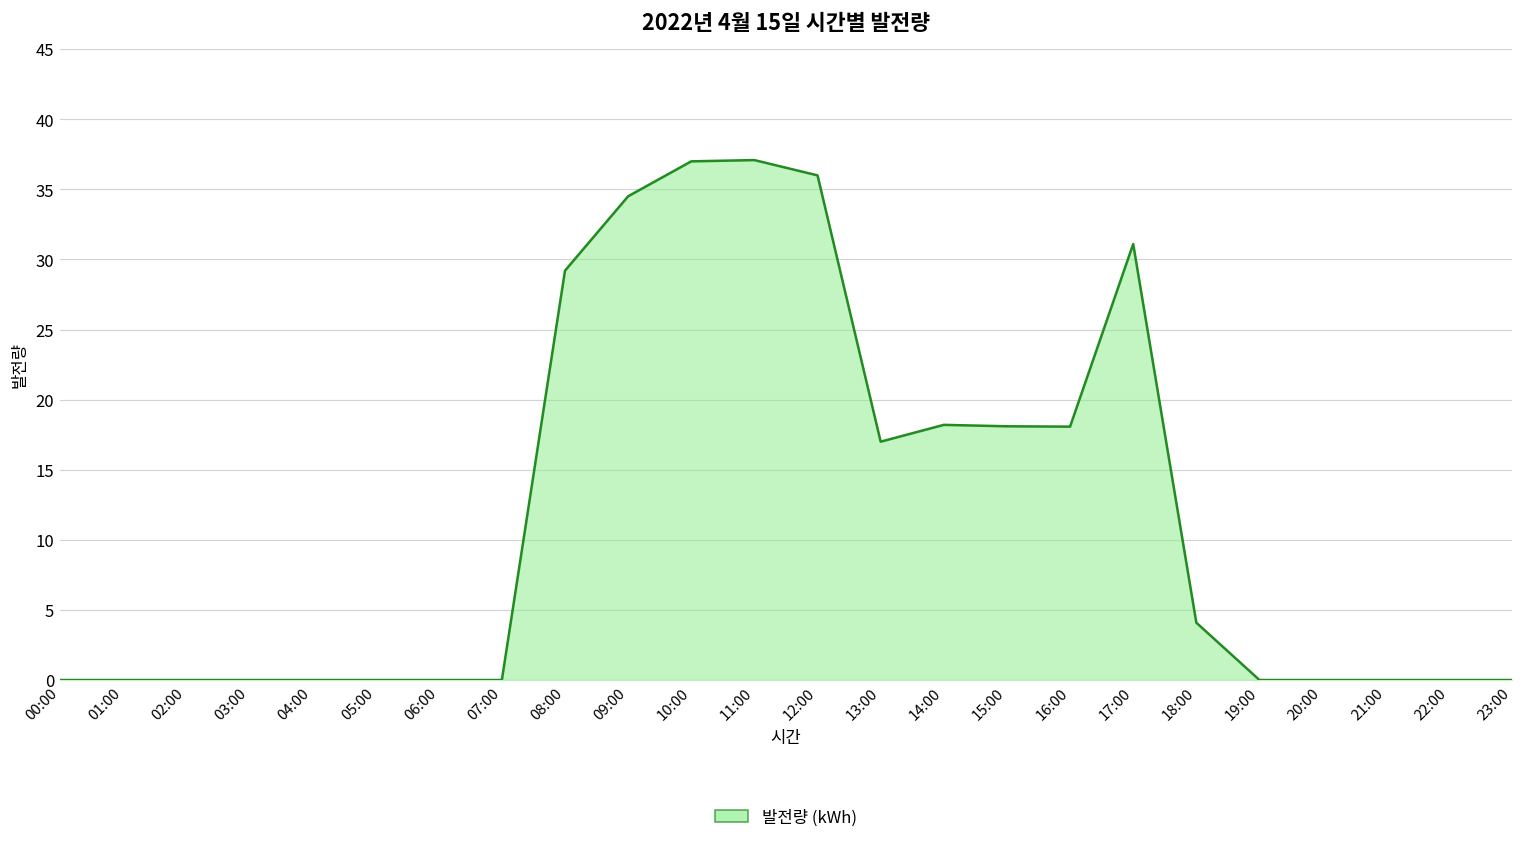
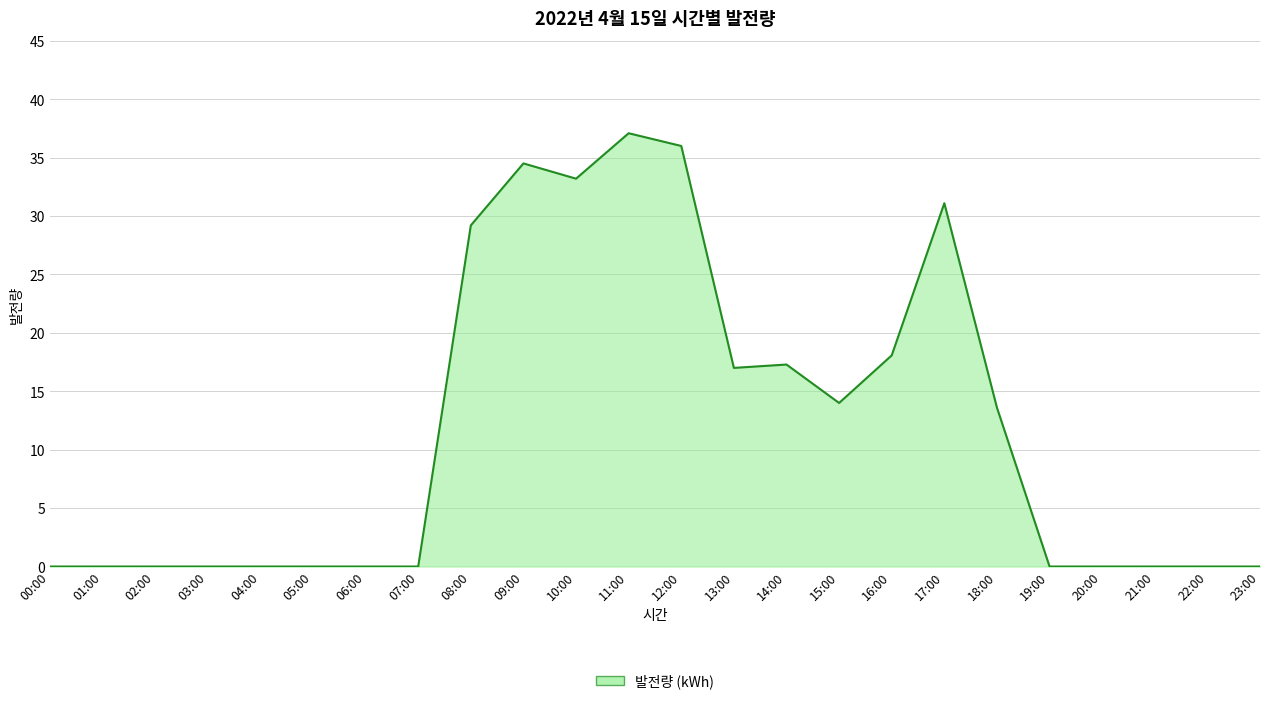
10:00: 37.0 -> 33.2
14:00: 18.2 -> 17.3
15:00: 18.1 -> 14.0
18:00: 4.1 -> 13.6
